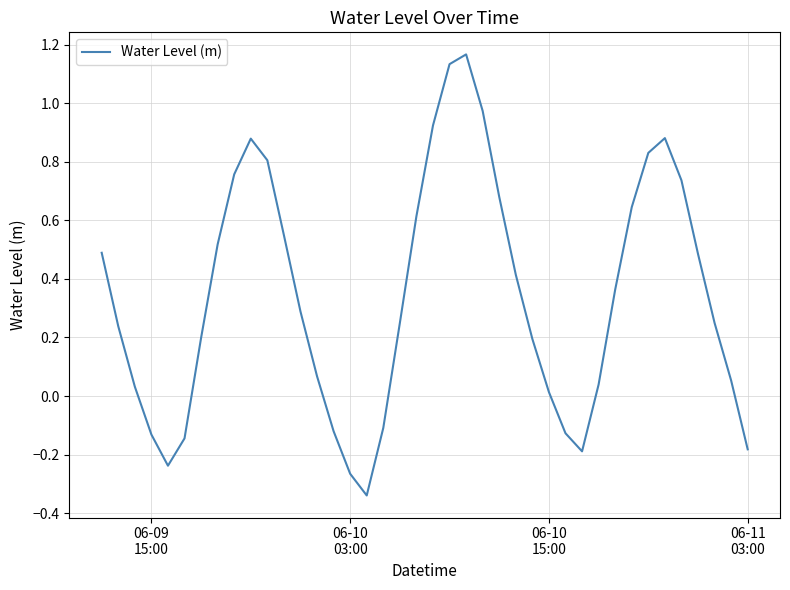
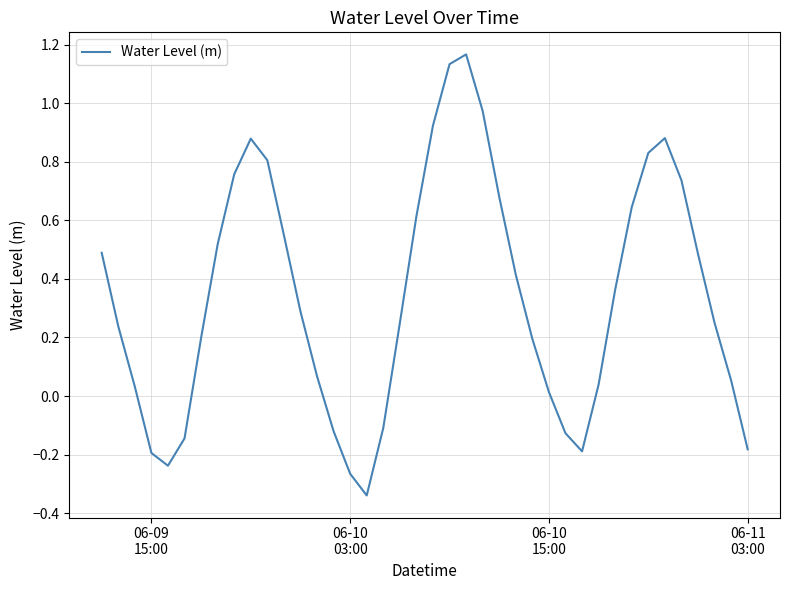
06-09 15:00: -0.13 -> -0.19
